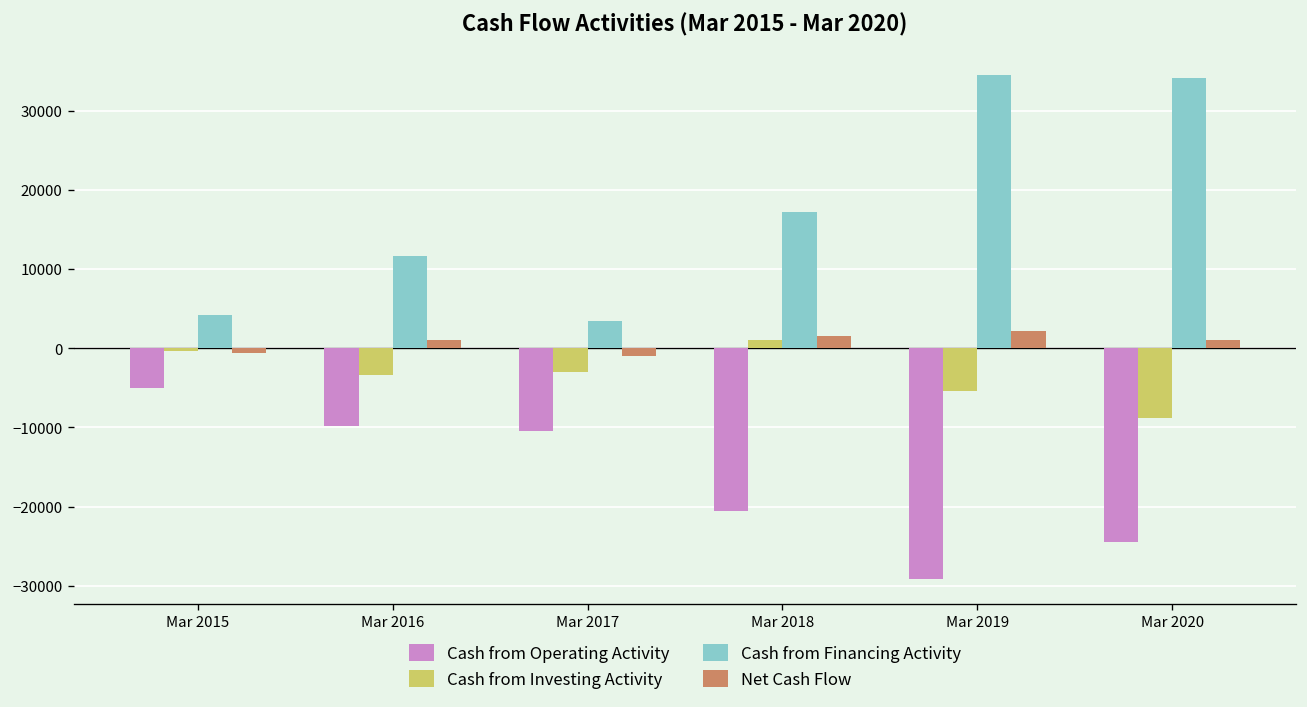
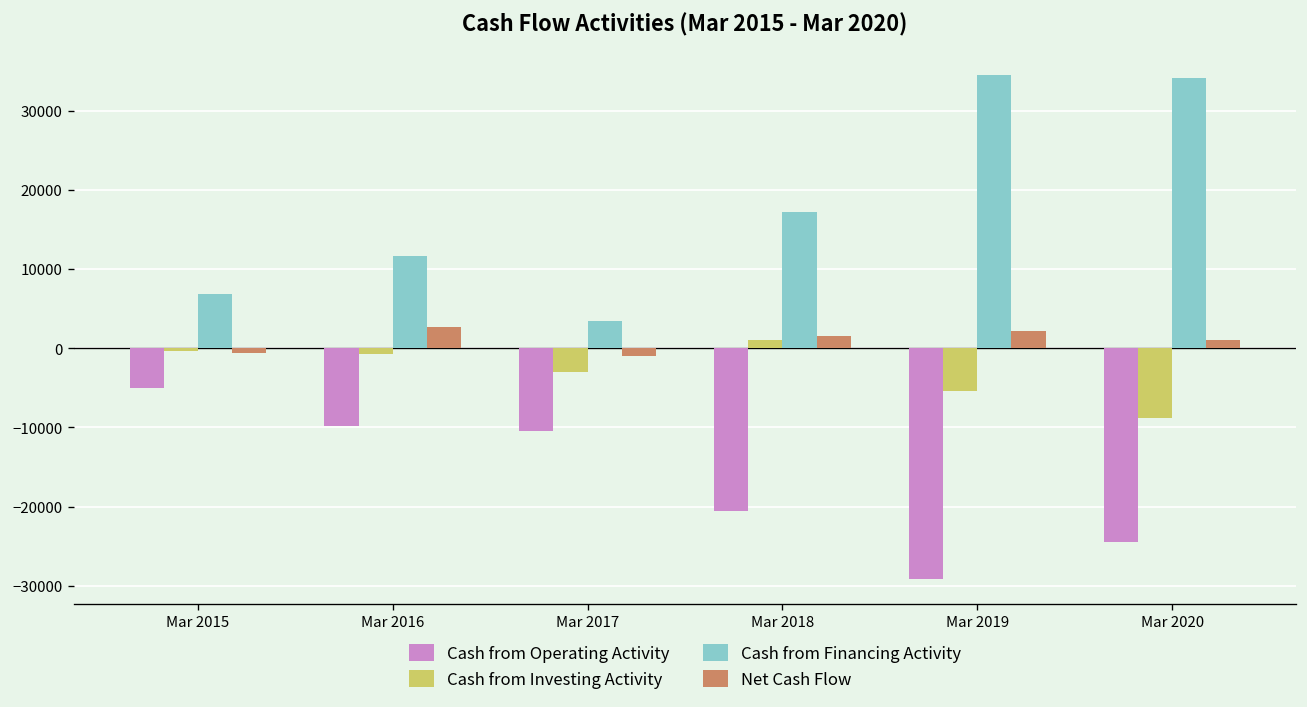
Cash from Financing Activity, Mar 2015: 4000 -> 7000
Cash from Investing Activity, Mar 2016: -3000 -> -1000
Net Cash Flow, Mar 2016: 1000 -> 3000
